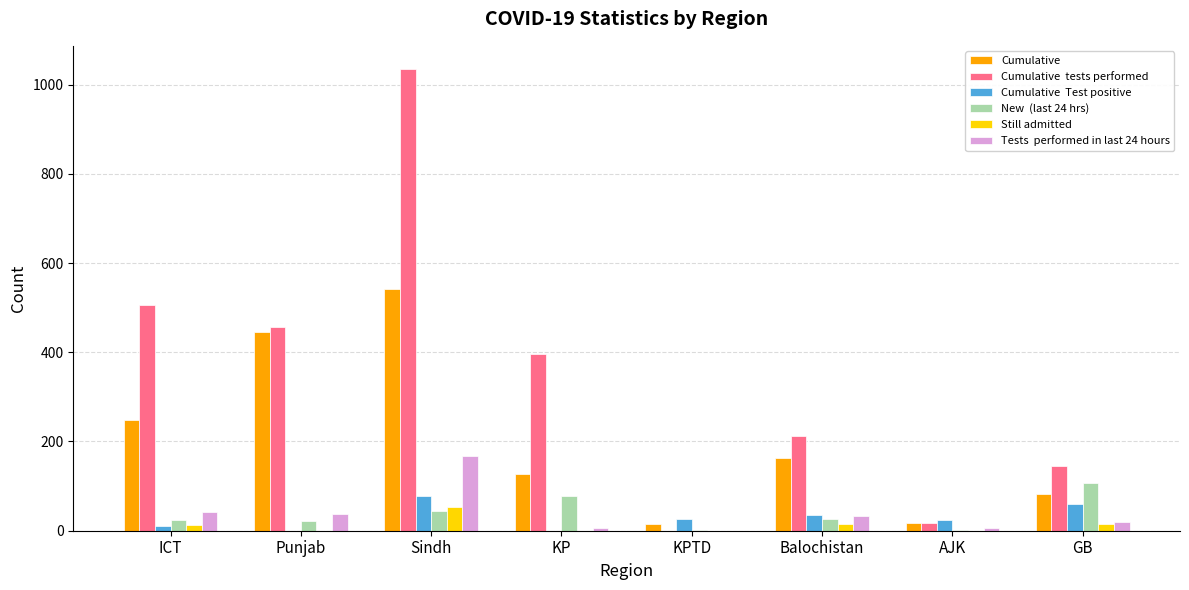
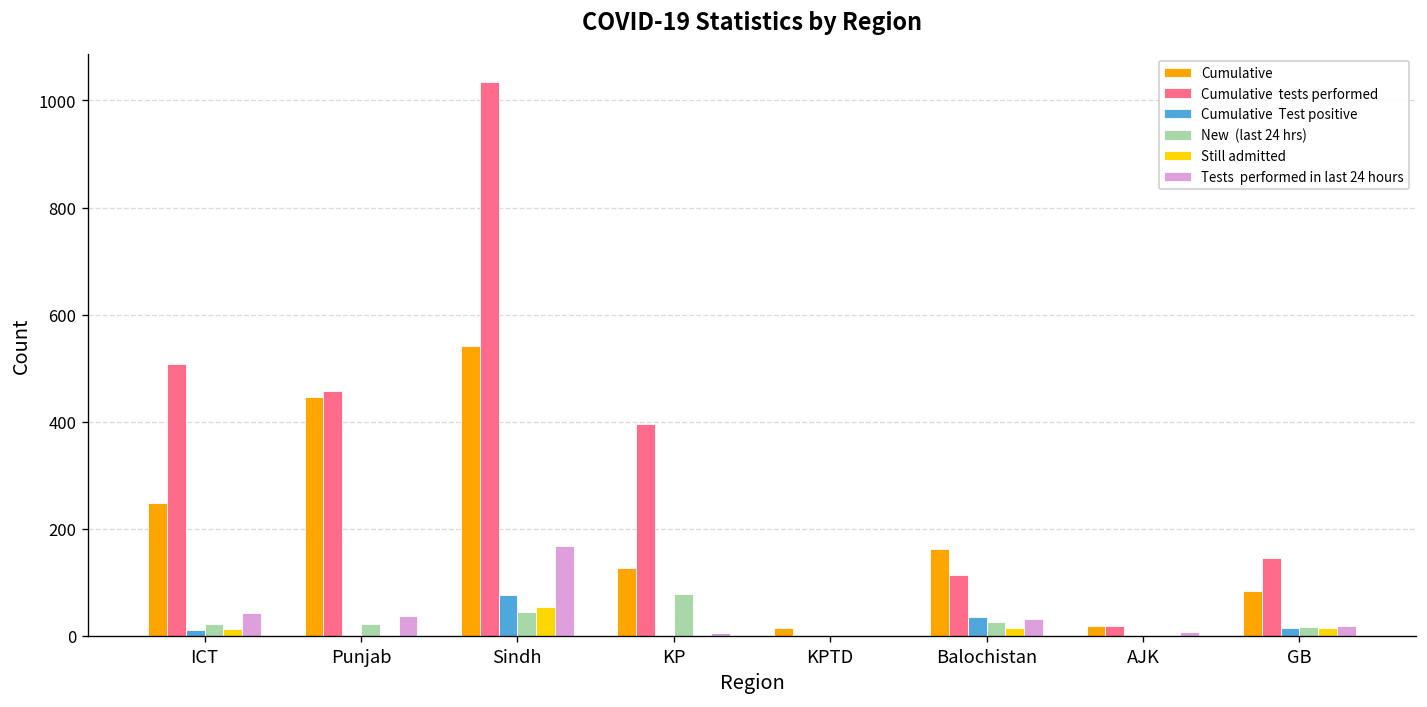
Cumulative Test positive, KPTD: 30 -> 0
Cumulative tests performed, Balochistan: 210 -> 110
Cumulative Test positive, AJK: 30 -> 0
Cumulative Test positive, GB: 60 -> 20
New (last 24 hrs), GB: 110 -> 20
